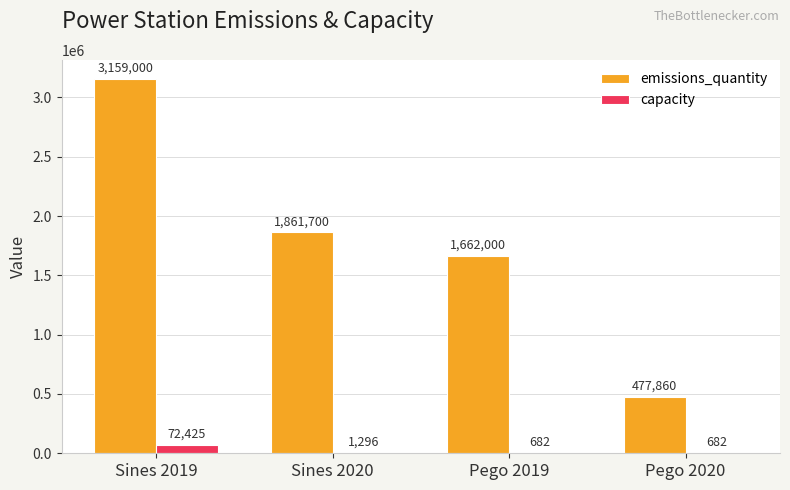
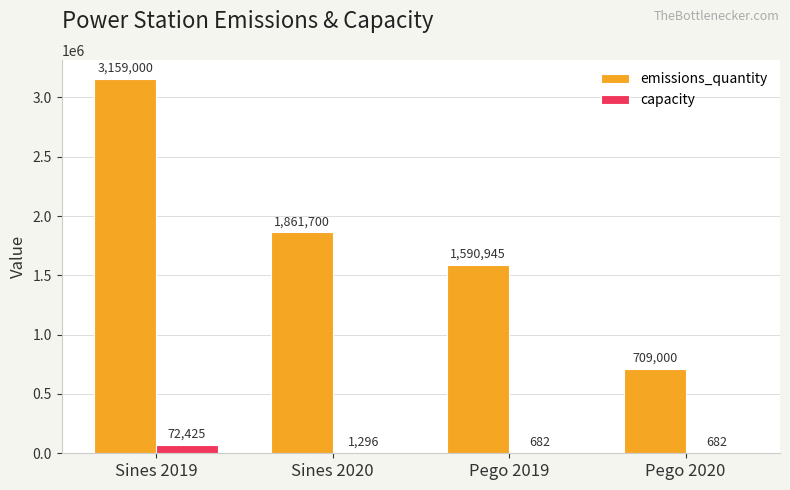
emissions_quantity, Pego 2019: 1,662,000 -> 1,590,945
emissions_quantity, Pego 2020: 477,860 -> 709,000
